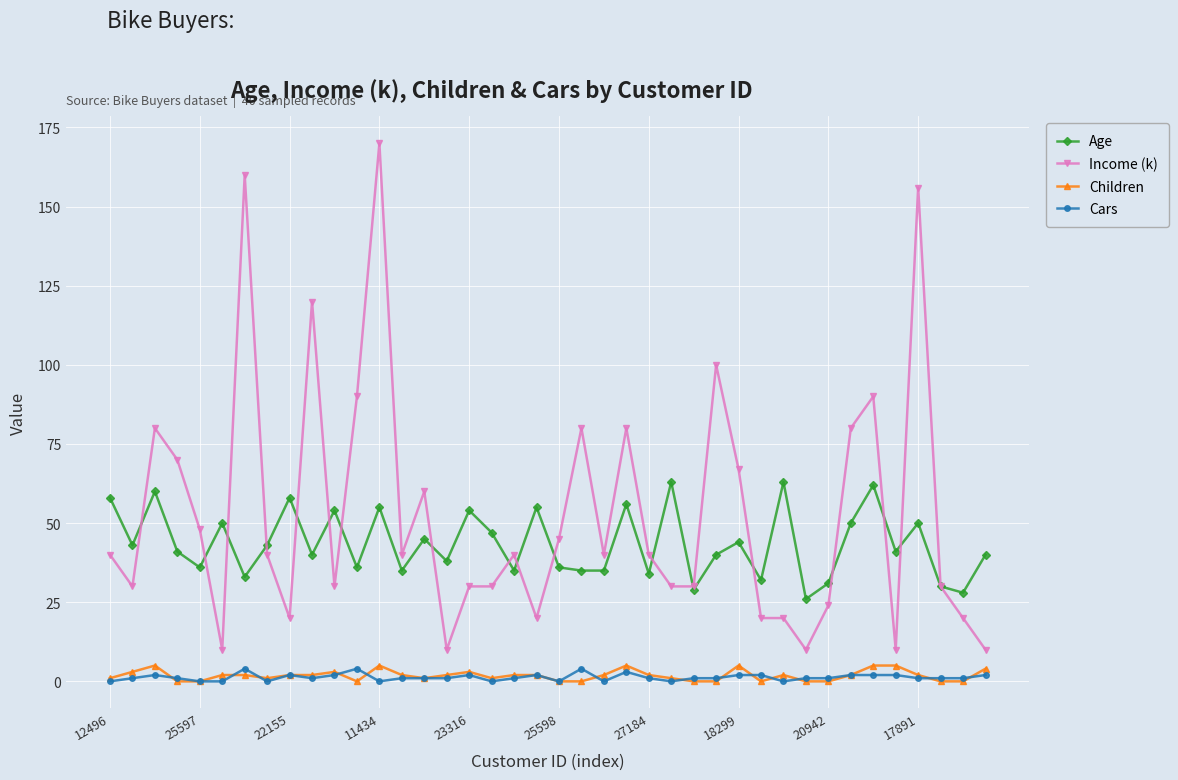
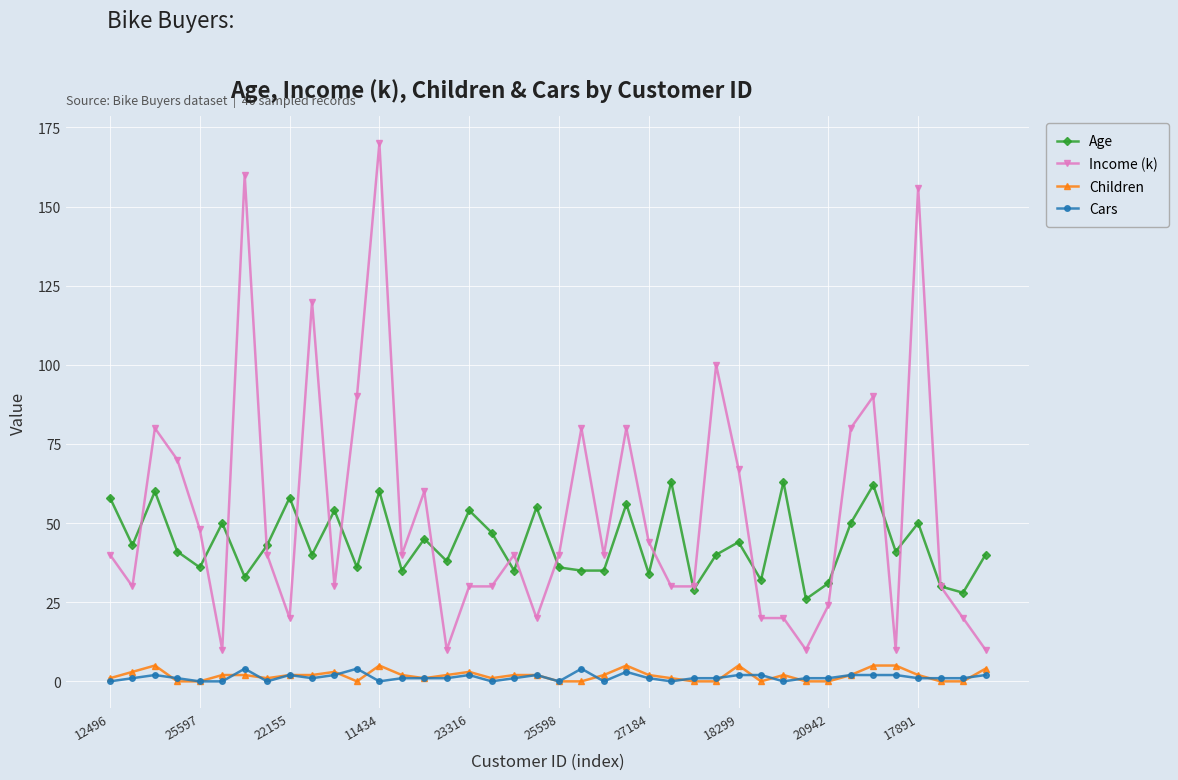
Age, 11434: 55 -> 60
Income (k), 25598: 45 -> 40
Income (k), 27184: 40 -> 44
